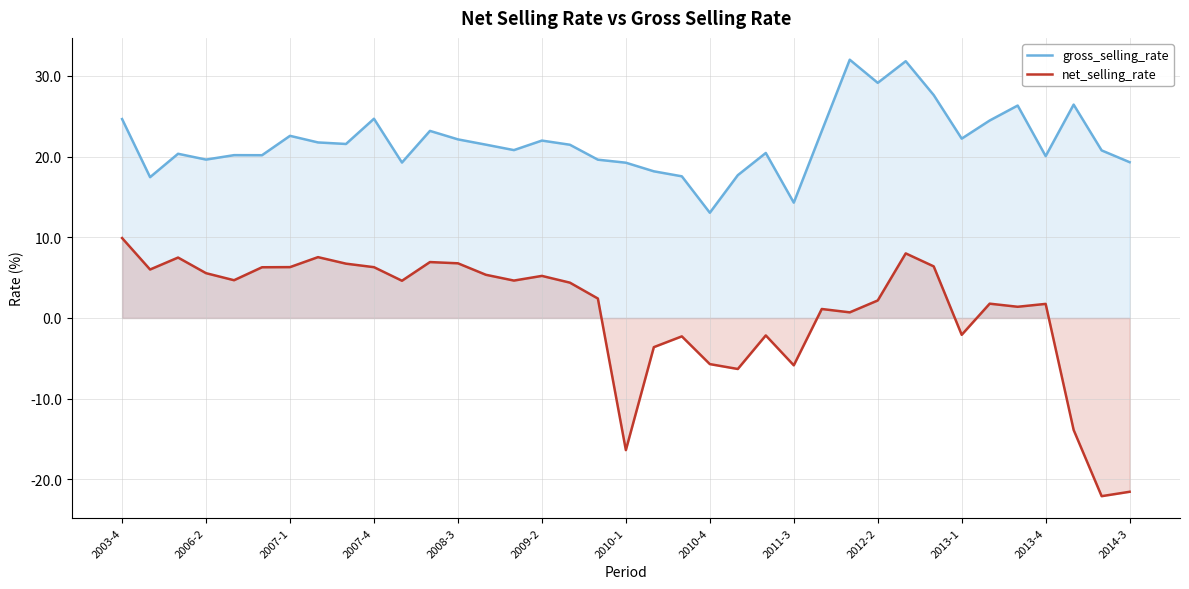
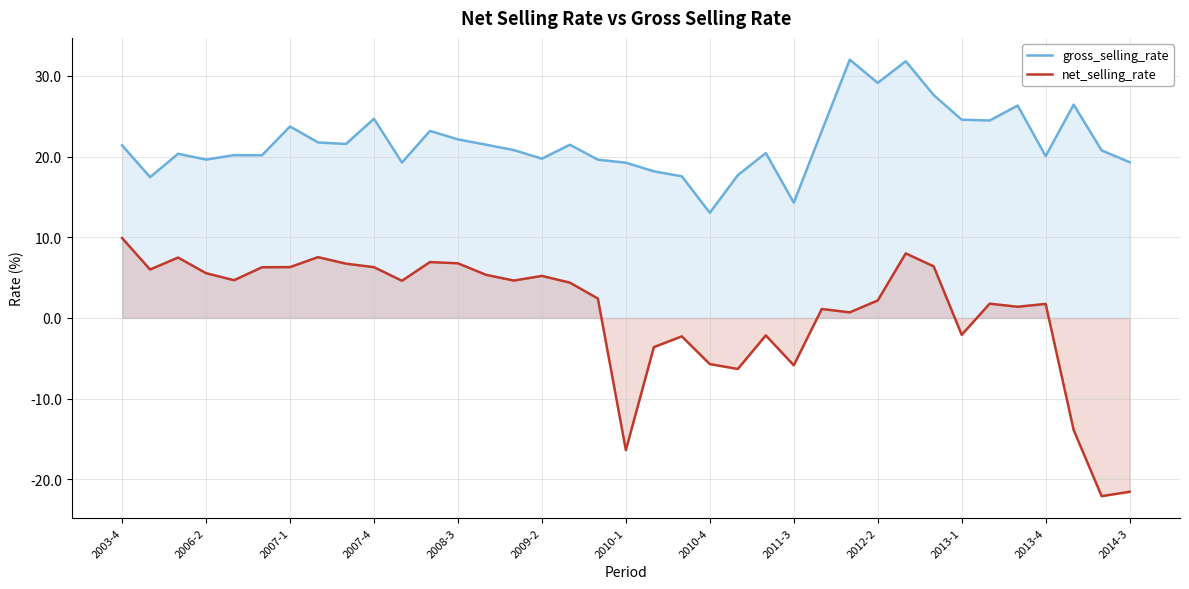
gross_selling_rate, 2003-4: 25 -> 21
gross_selling_rate, 2007-1: 23 -> 24
gross_selling_rate, 2009-2: 22 -> 20
gross_selling_rate, 2013-1: 22 -> 25
